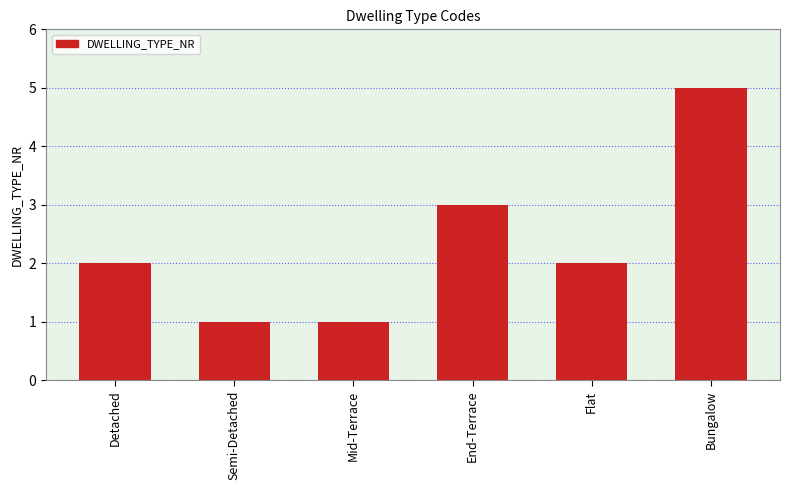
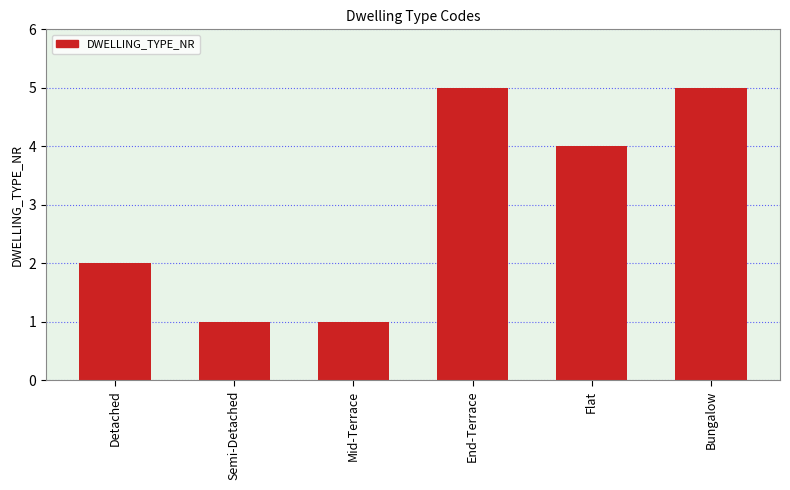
End-Terrace: 3 -> 5
Flat: 2 -> 4
